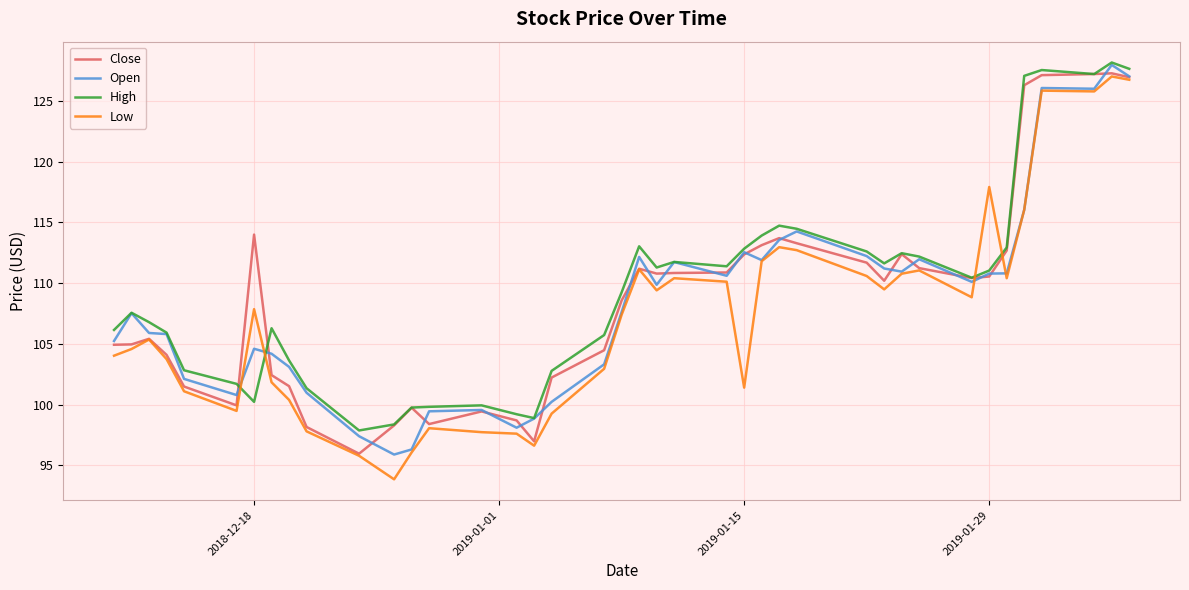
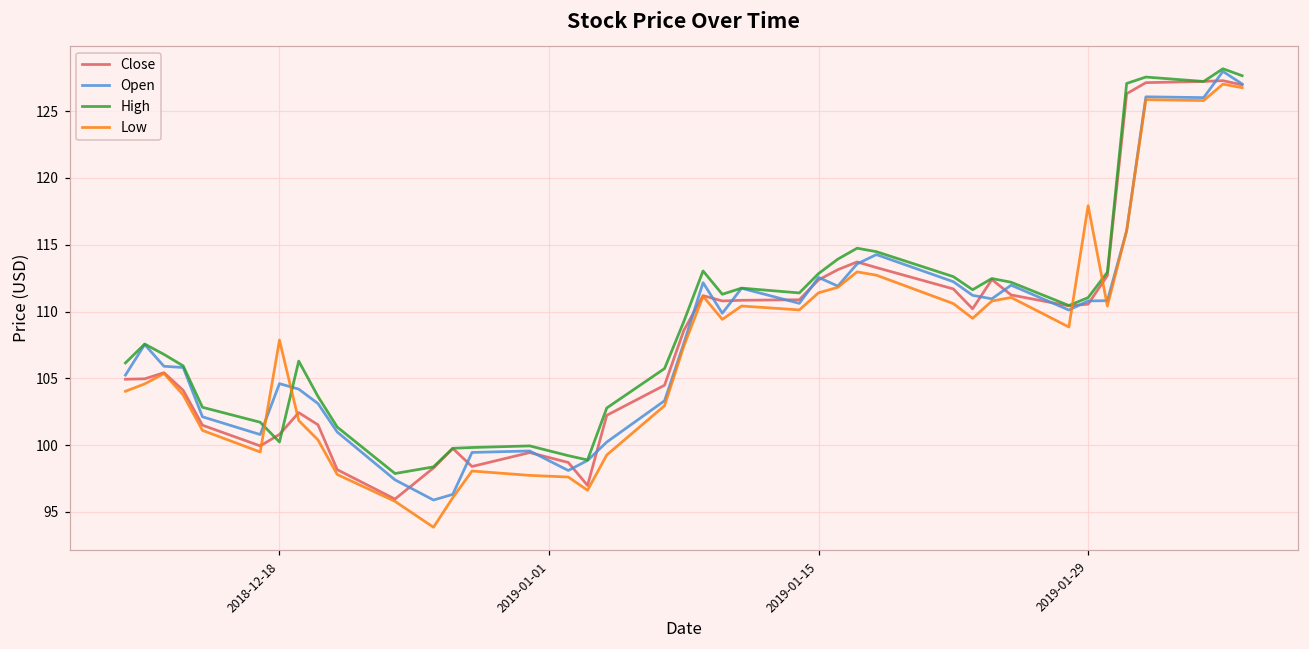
Close, 2018-12-18: 114.0 -> 100.8
Low, 2019-01-15: 101.4 -> 111.4
